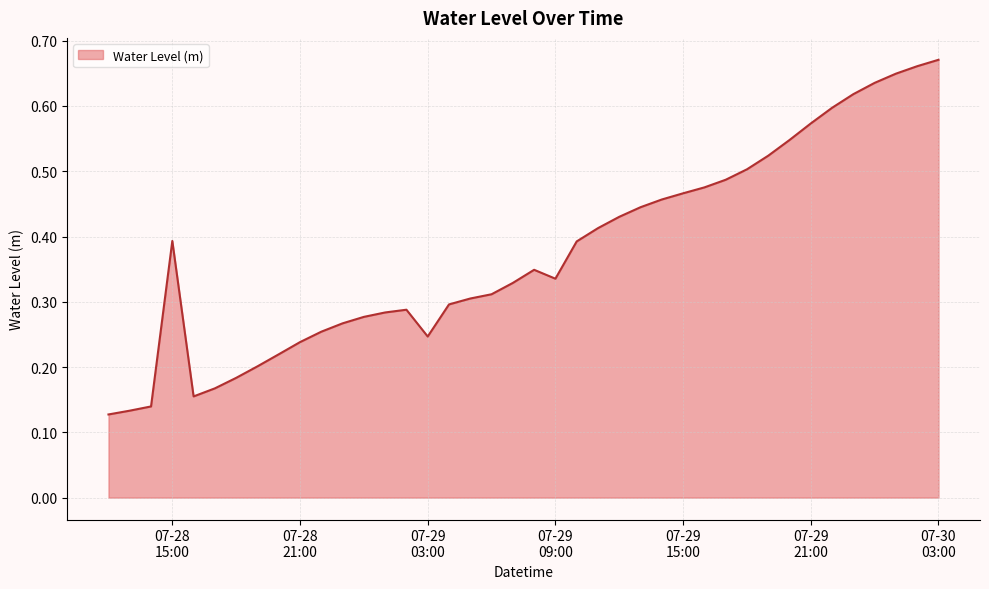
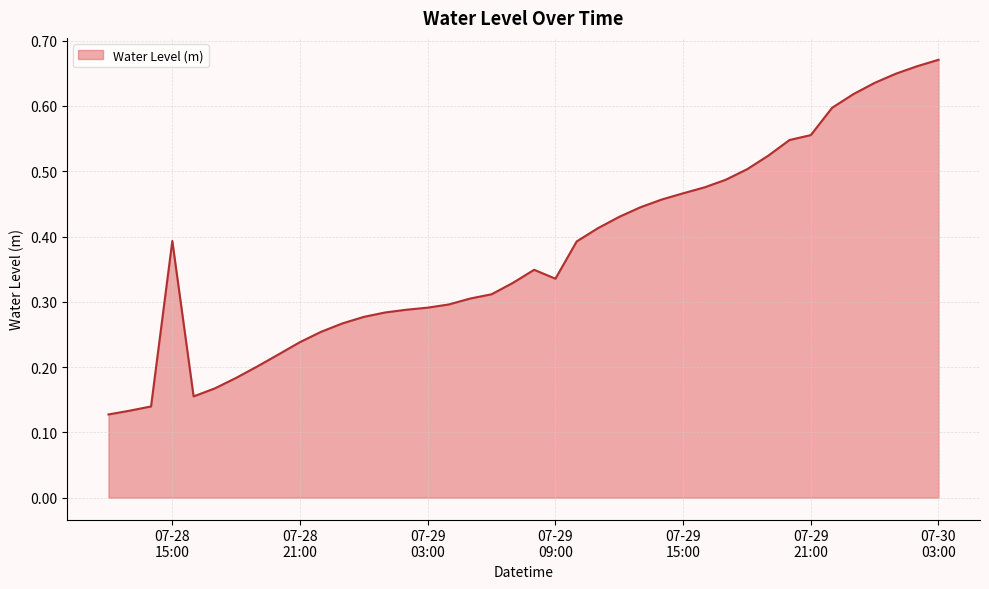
07-29 03:00: 0.25 -> 0.29
07-29 21:00: 0.57 -> 0.56
